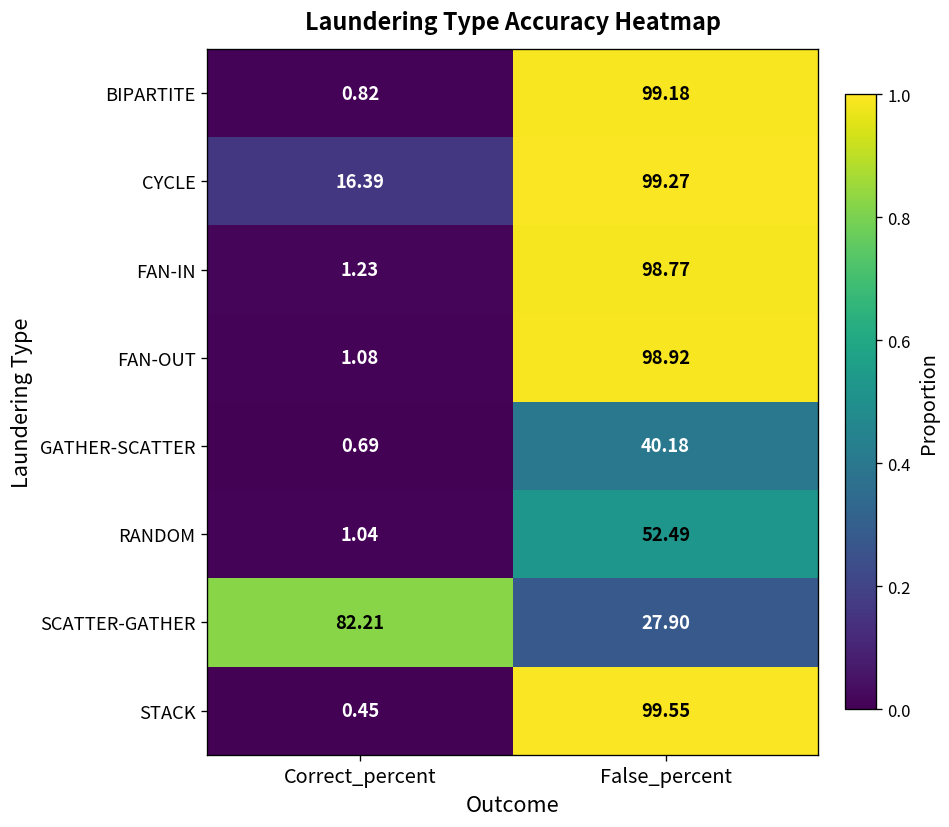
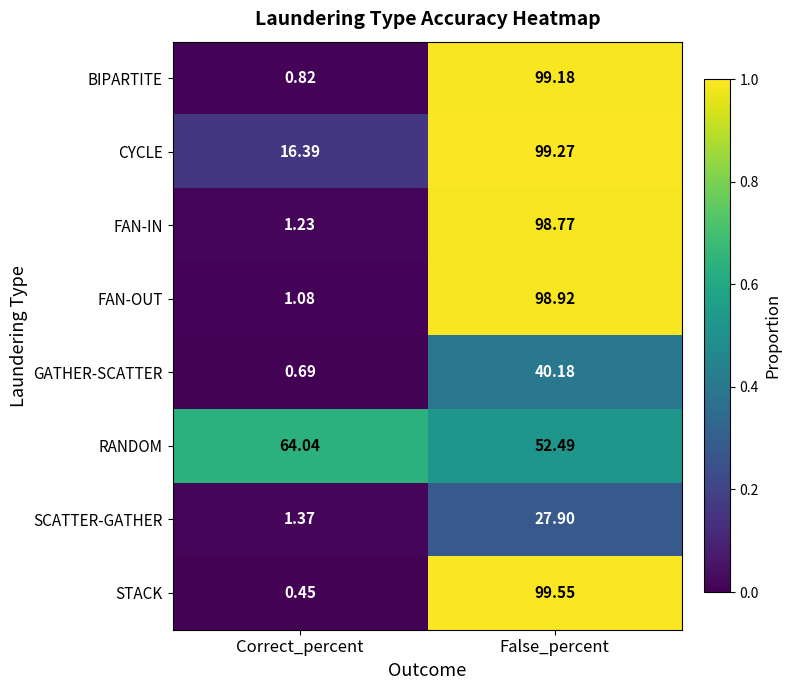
RANDOM, Correct_percent: 1.04 -> 64.04
SCATTER-GATHER, Correct_percent: 82.21 -> 1.37
